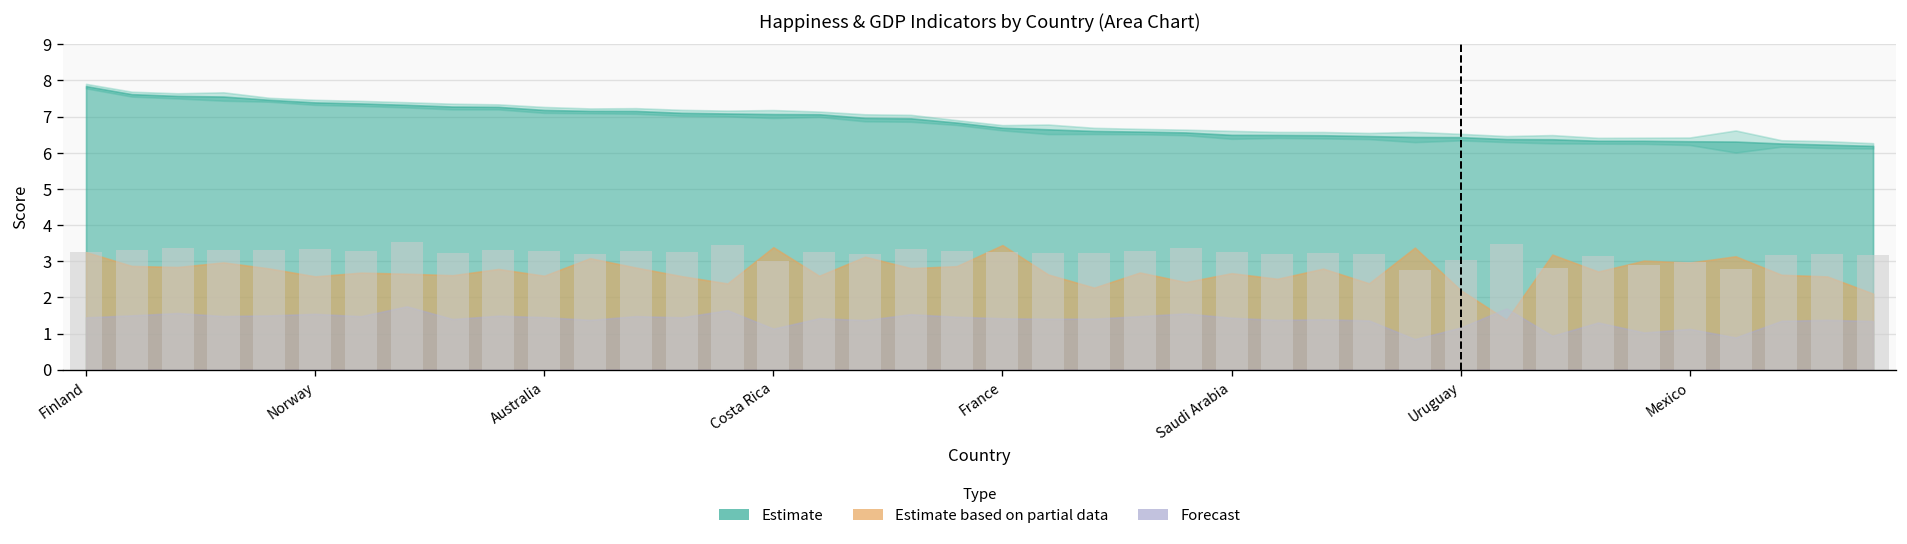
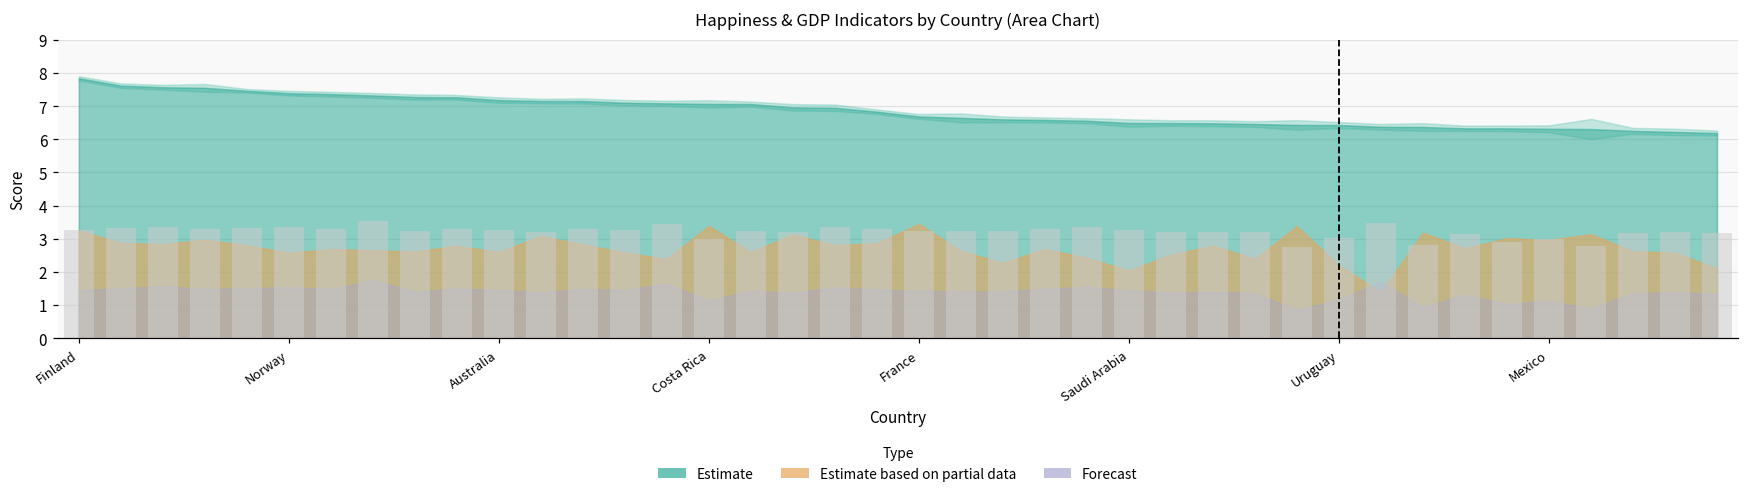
Estimate based on partial data, Saudi Arabia: 2.7 -> 2.0
